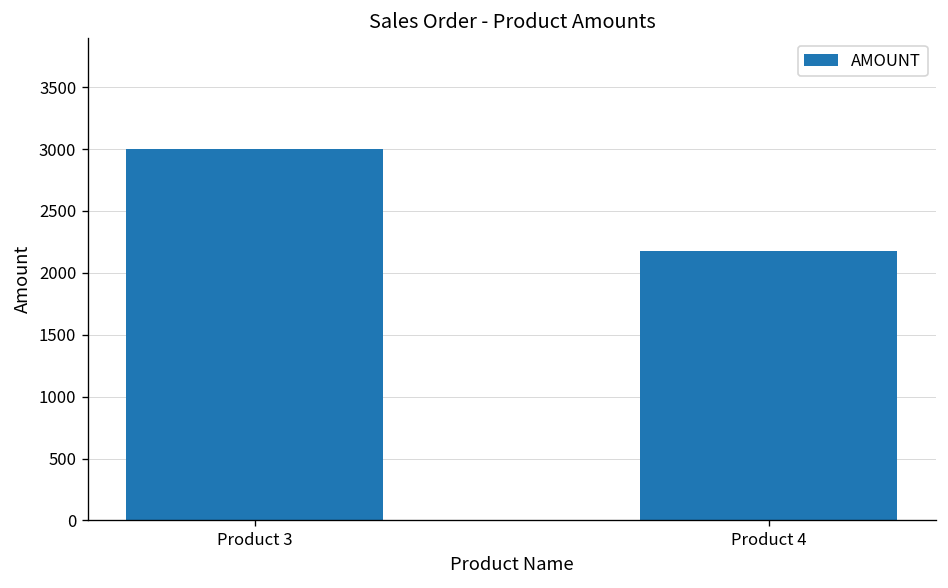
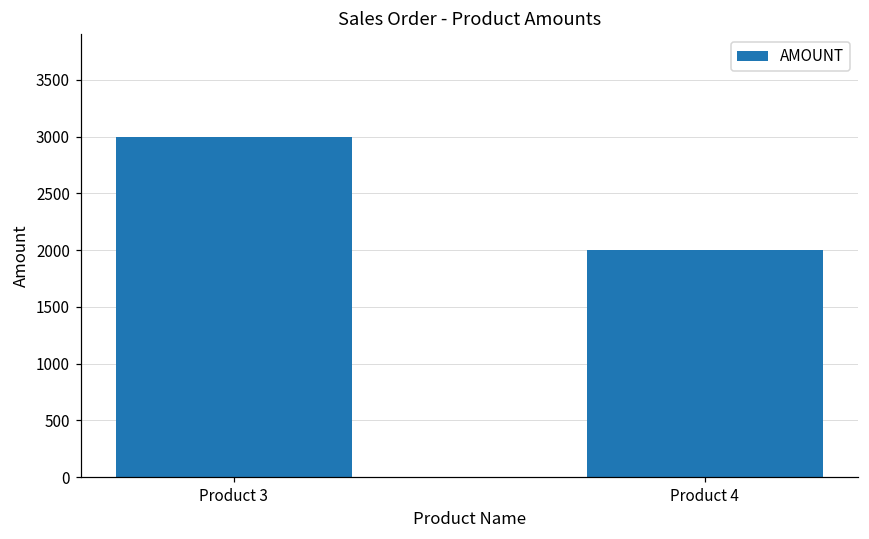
Product 4: 2180 -> 2000
